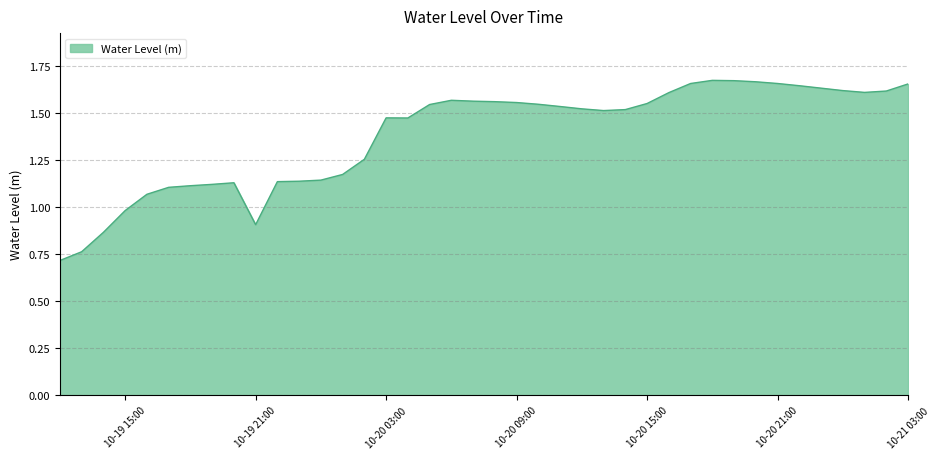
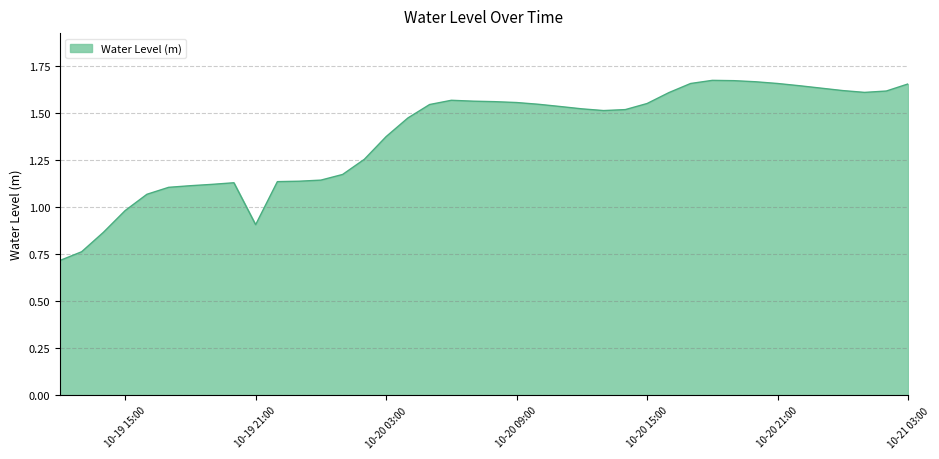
10-20 03:00: 1.47 -> 1.38
